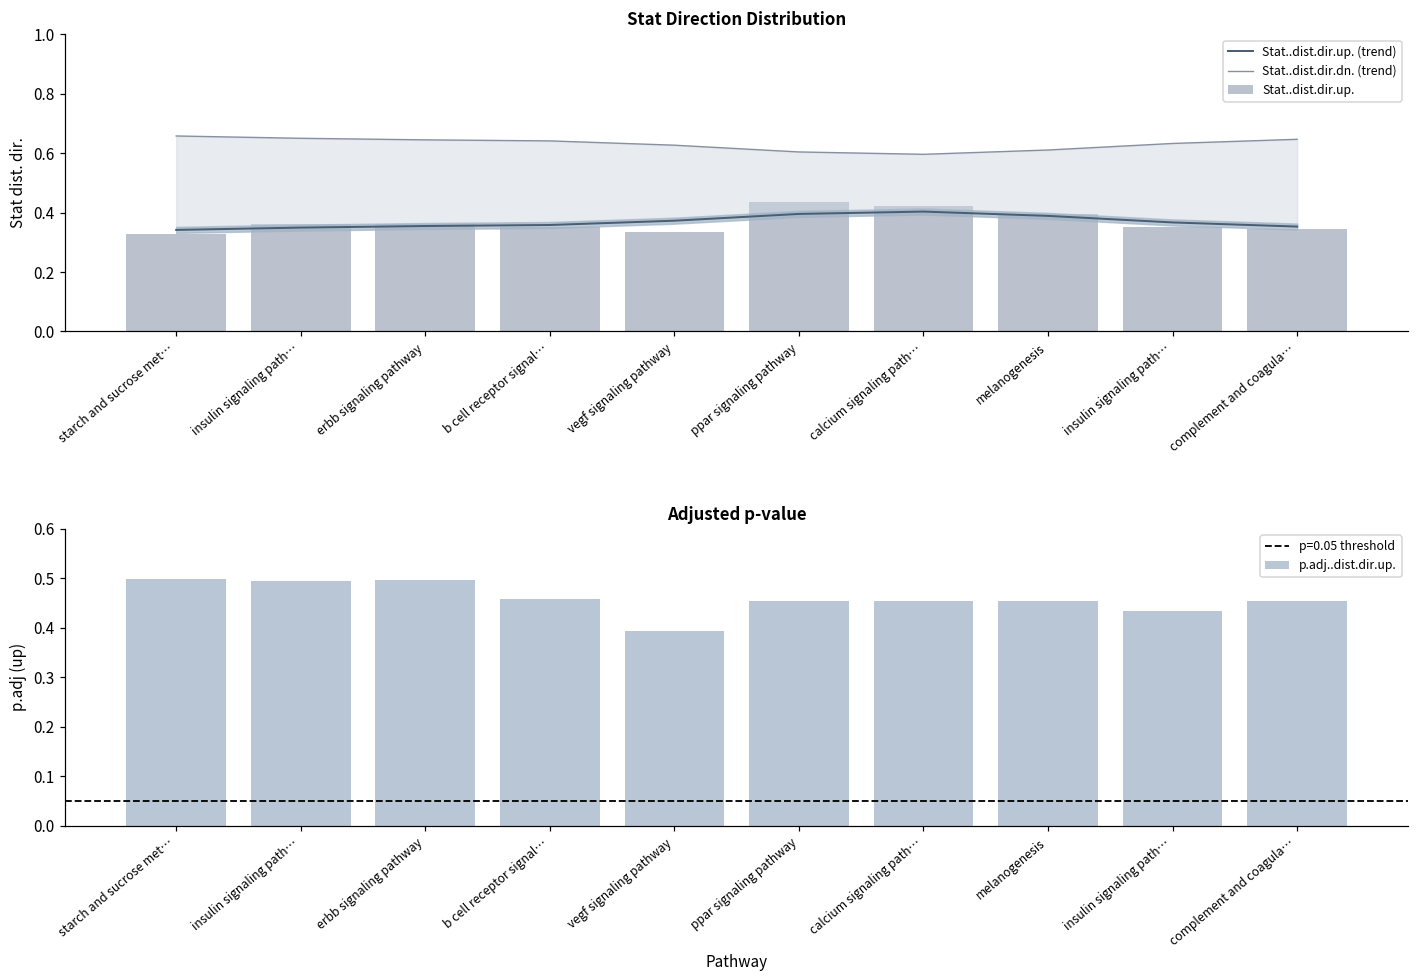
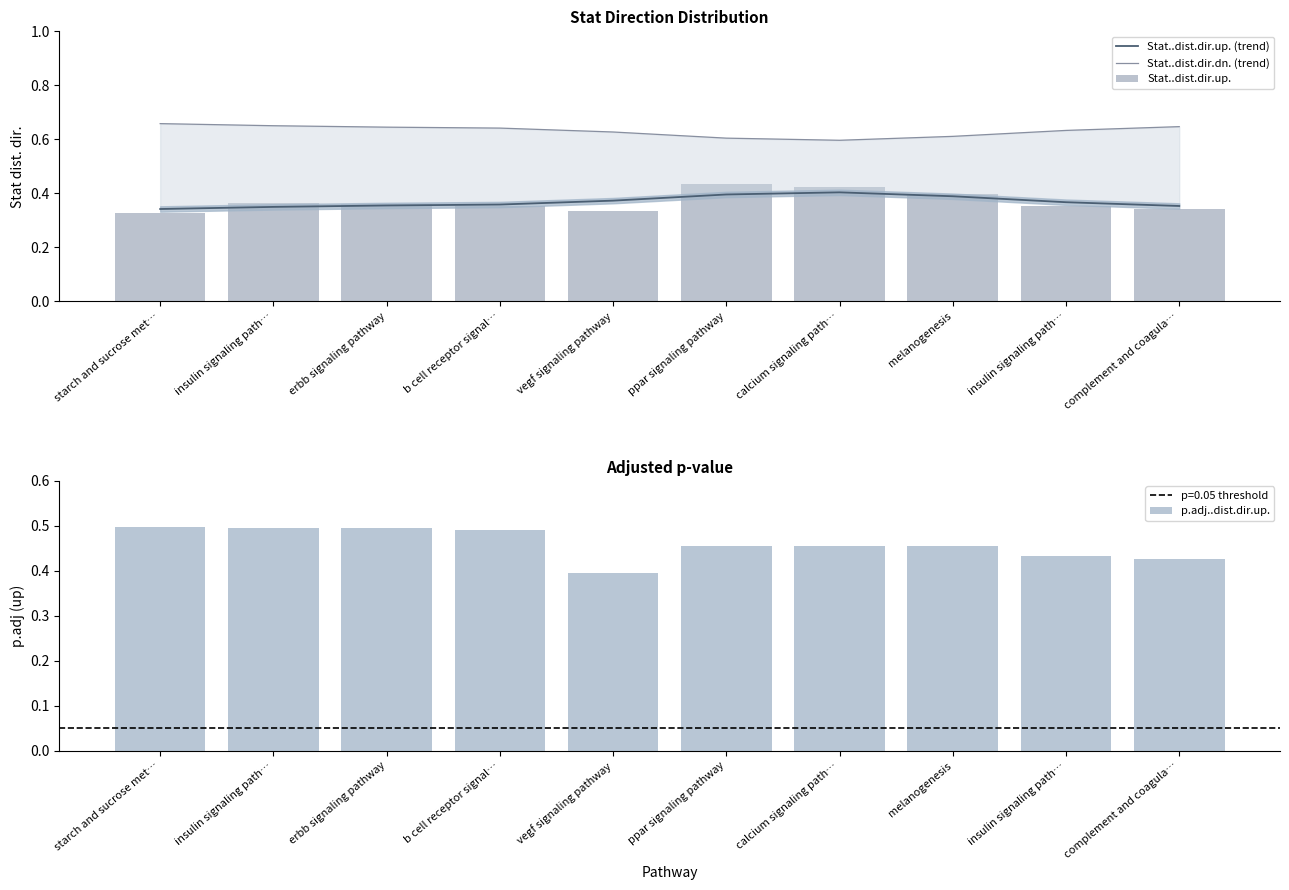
Adjusted p-value, b cell receptor signal…: 0.46 -> 0.49
Adjusted p-value, complement and coagula…: 0.46 -> 0.43
